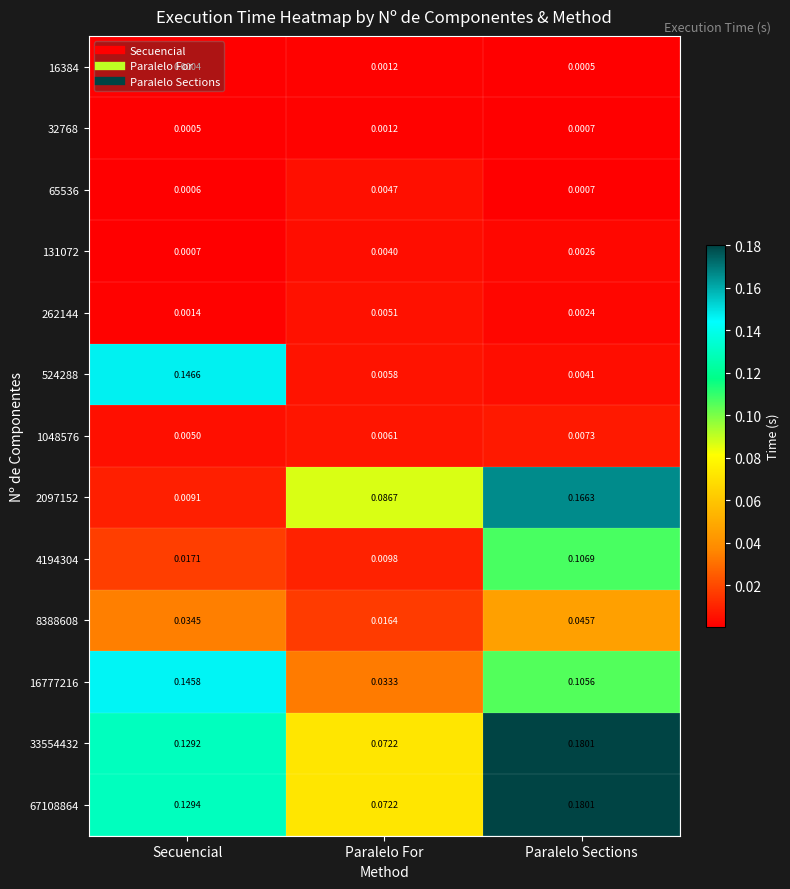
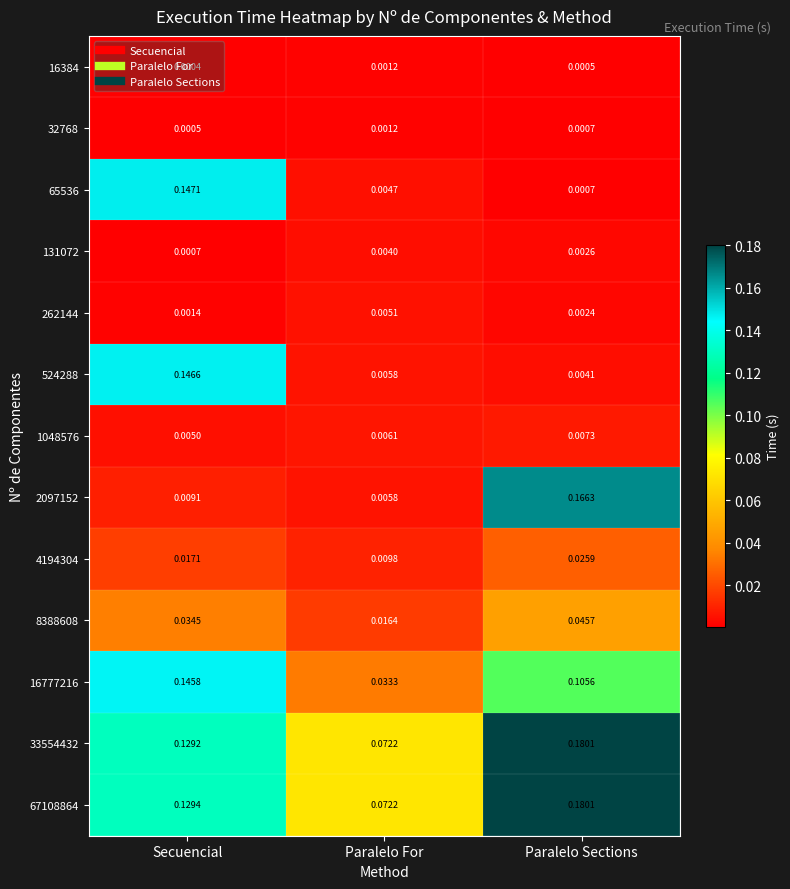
65536, Secuencial: 0.0006 -> 0.1471
2097152, Paralelo For: 0.0867 -> 0.0058
4194304, Paralelo Sections: 0.1069 -> 0.0259
